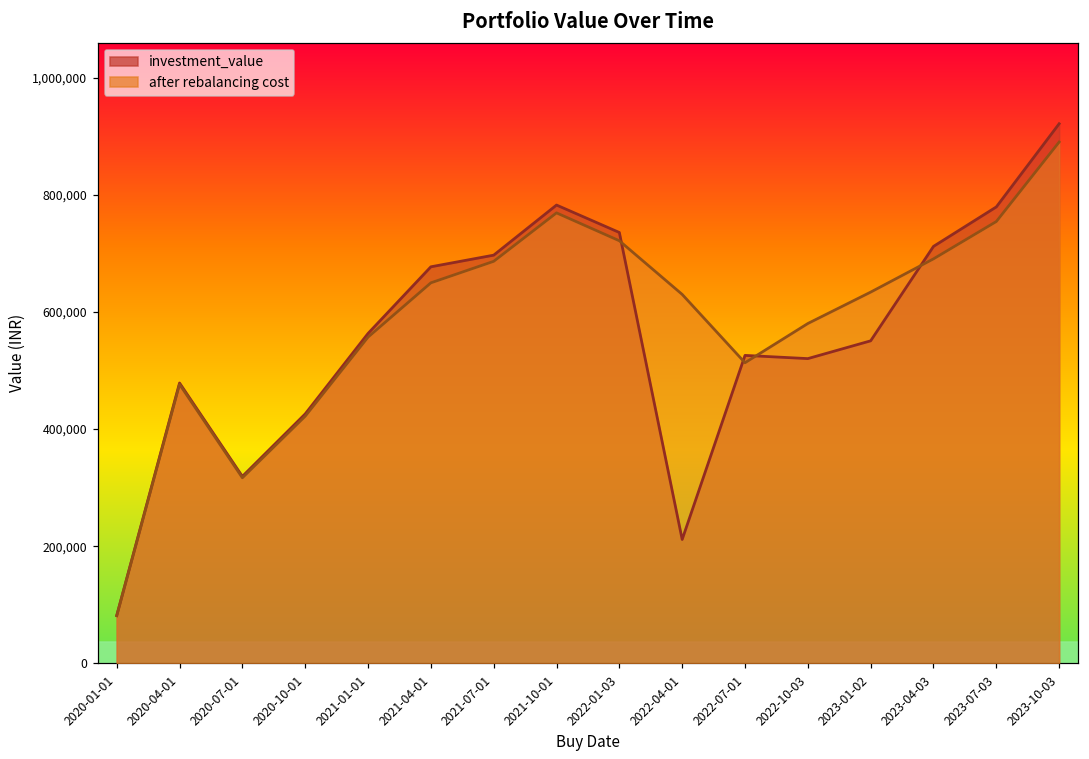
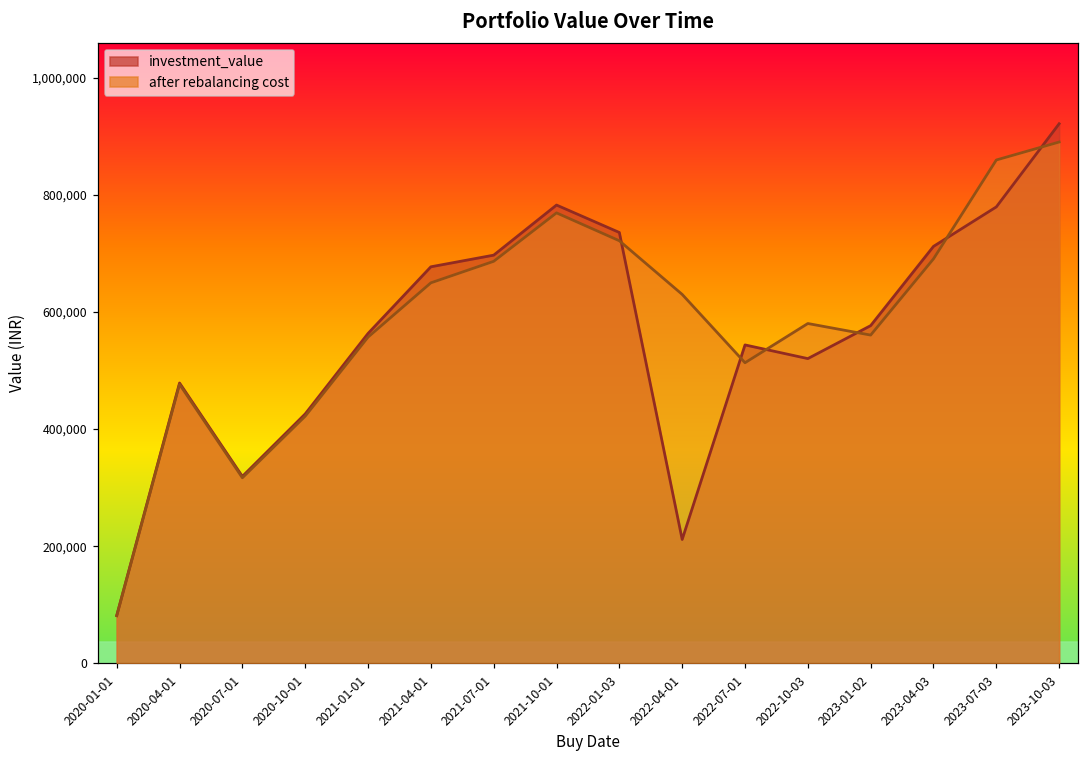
investment_value, 2022-07-01: 530,000 -> 540,000
investment_value, 2023-01-02: 550,000 -> 580,000
after rebalancing cost, 2023-01-02: 630,000 -> 560,000
after rebalancing cost, 2023-07-03: 750,000 -> 860,000
